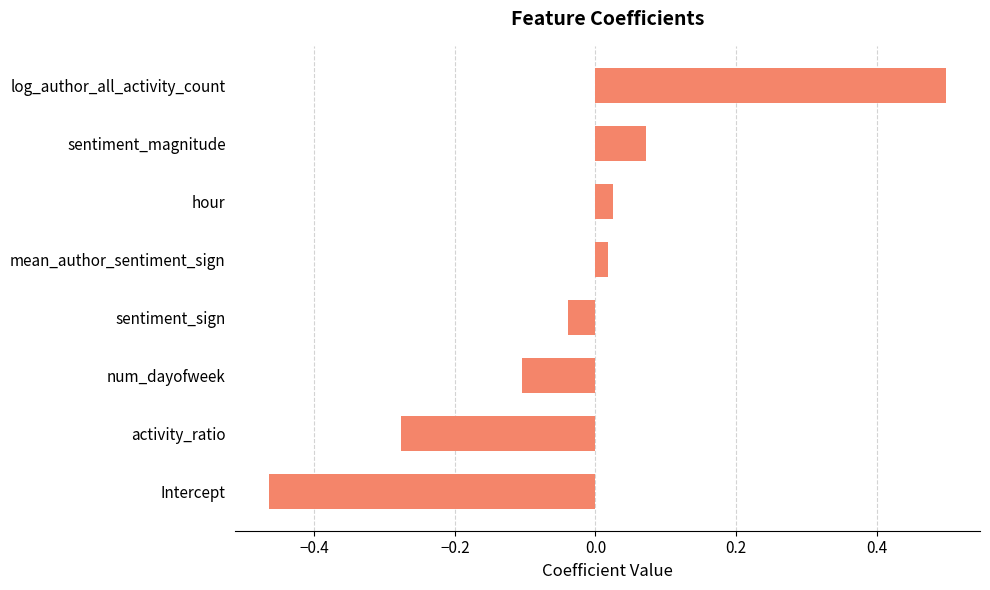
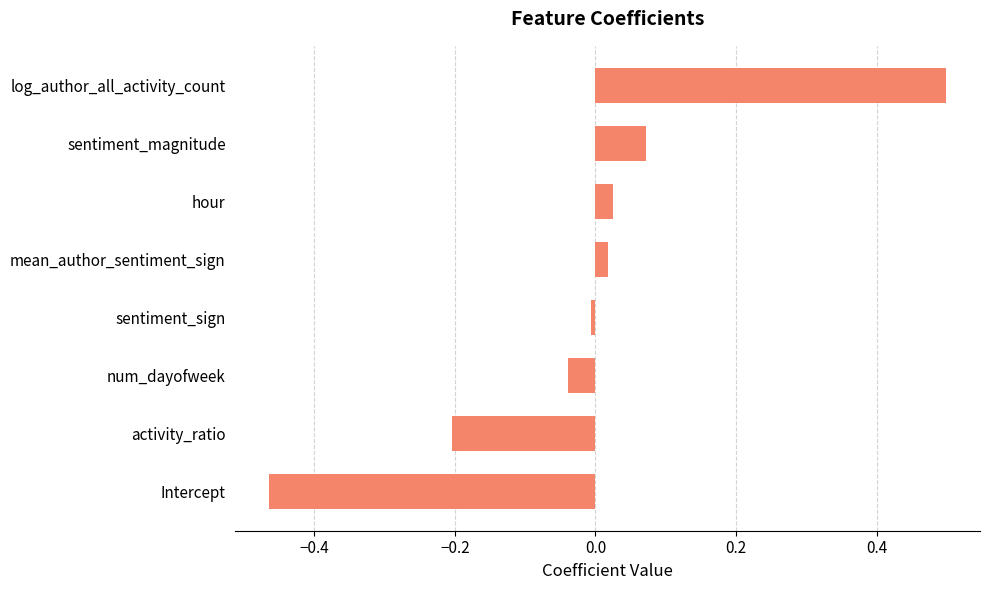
sentiment_sign: -0.04 -> -0.01
num_dayofweek: -0.11 -> -0.04
activity_ratio: -0.28 -> -0.20
